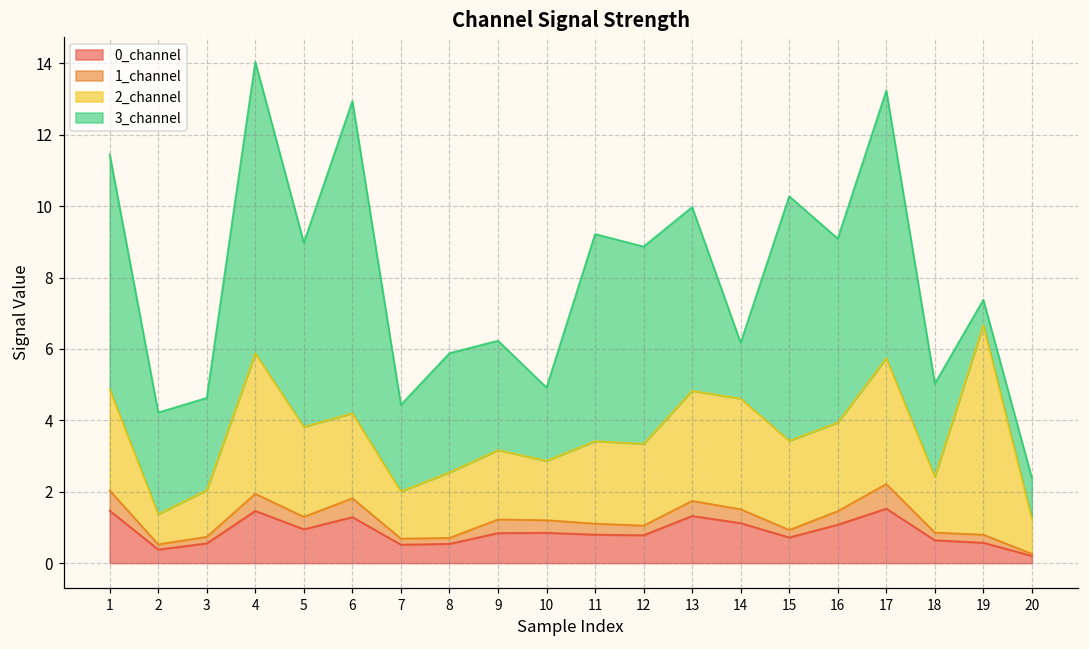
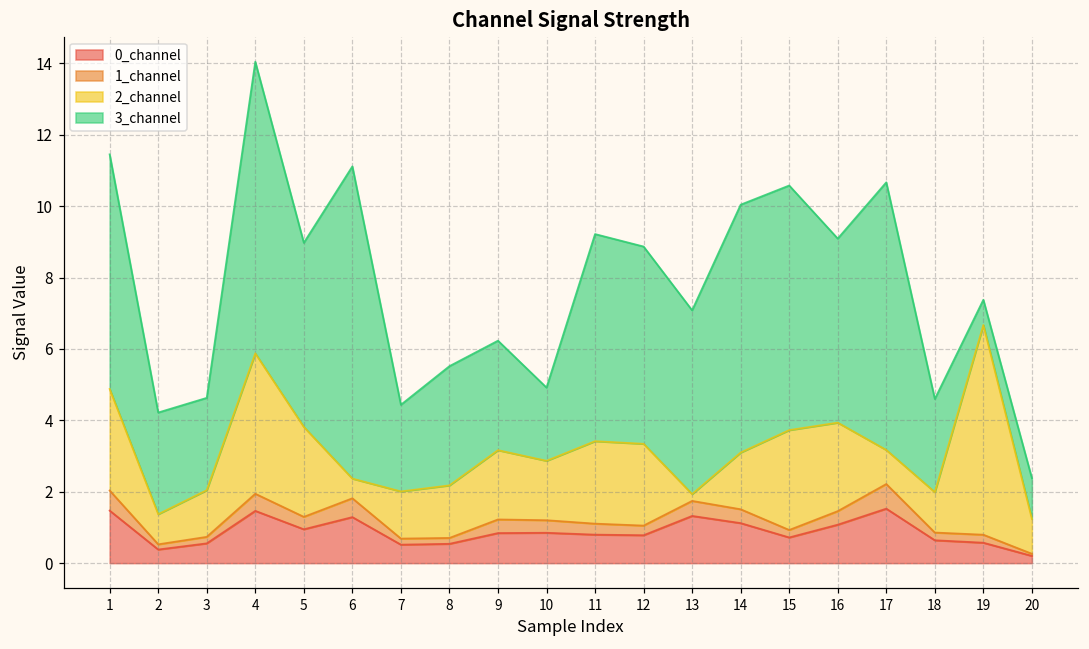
2_channel, 6: 2.4 -> 0.6
2_channel, 8: 1.8 -> 1.5
2_channel, 13: 3.1 -> 0.2
2_channel, 14: 3.1 -> 1.6
3_channel, 14: 1.6 -> 6.9
2_channel, 15: 2.5 -> 2.8
2_channel, 17: 3.5 -> 1.0
2_channel, 18: 1.6 -> 1.1
